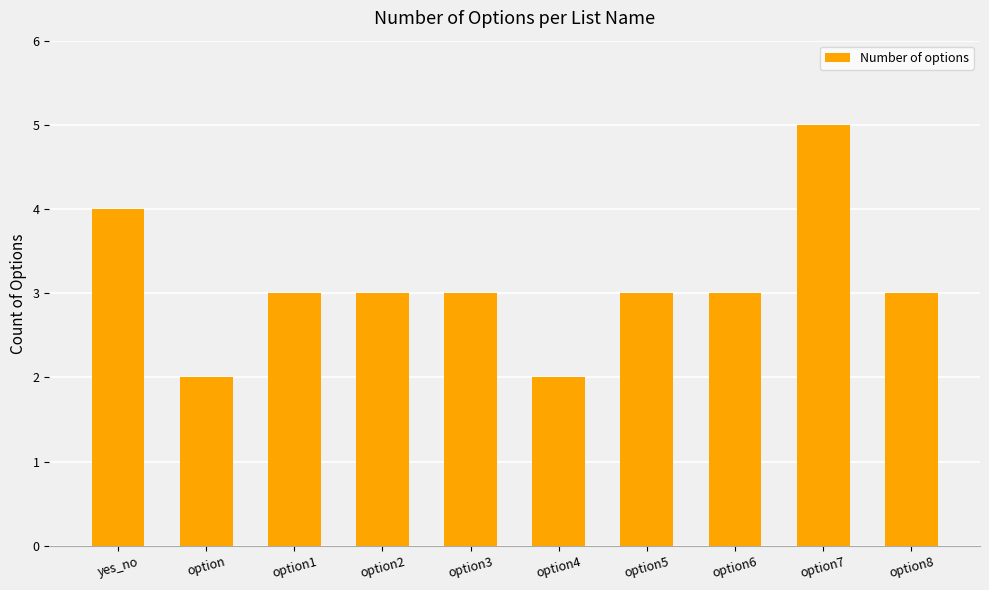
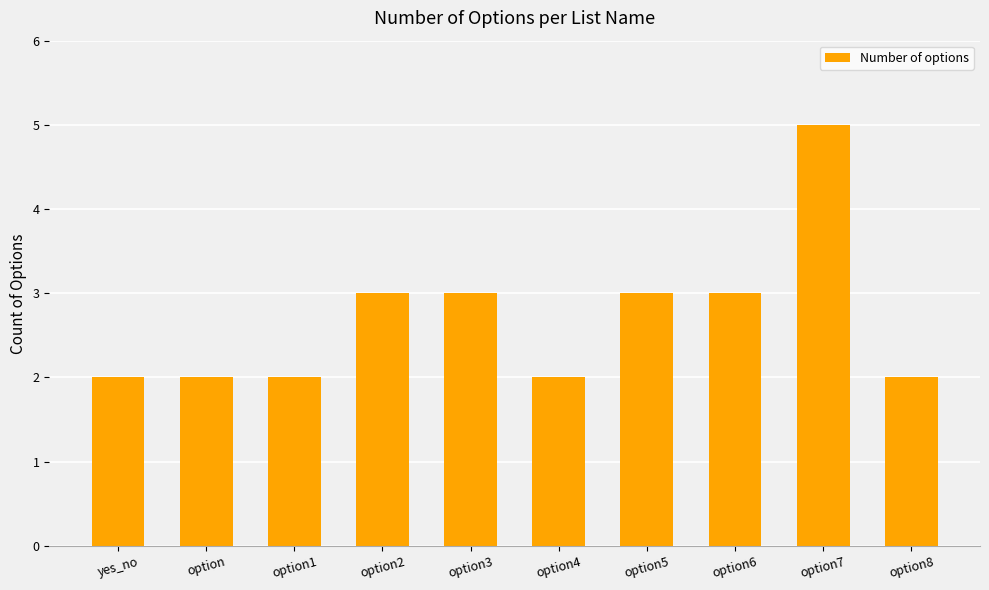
yes_no: 4 -> 2
option1: 3 -> 2
option8: 3 -> 2
